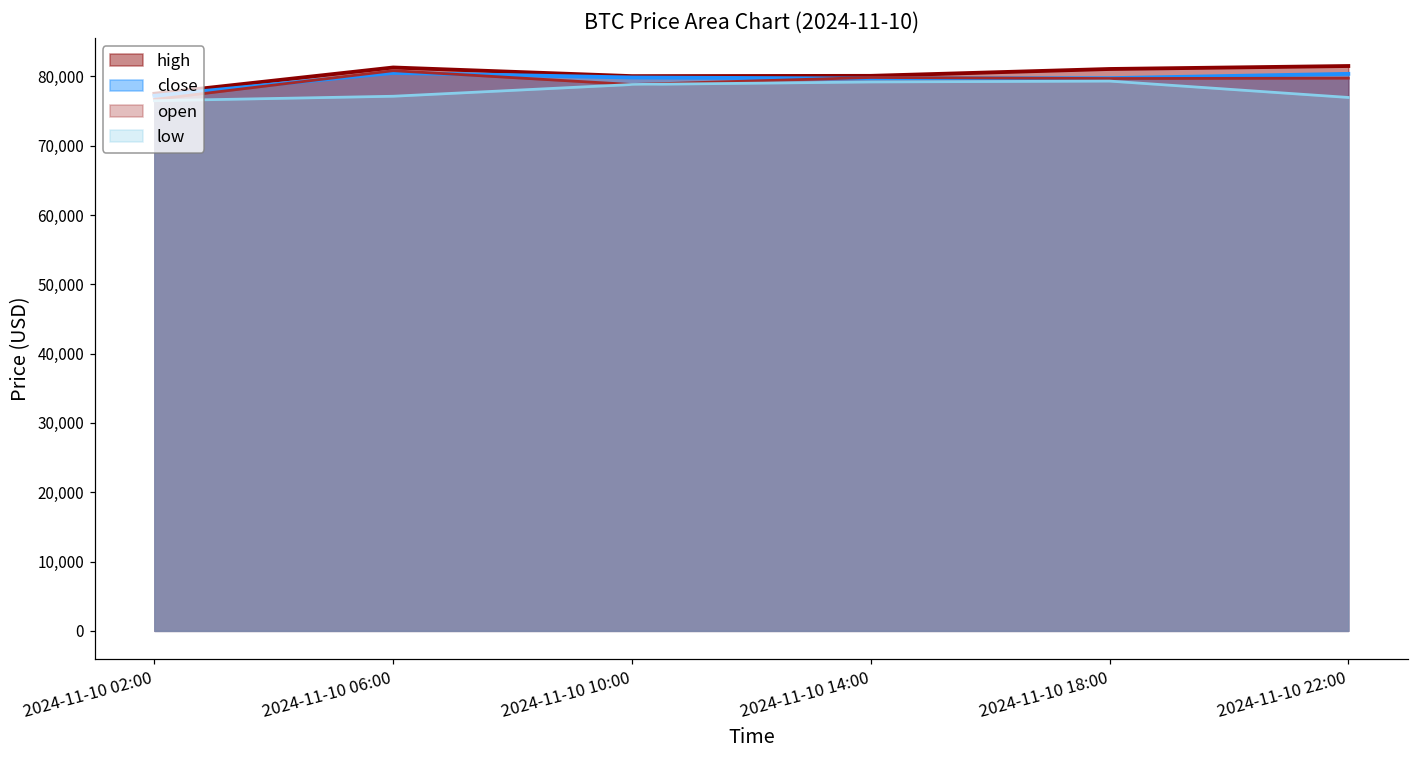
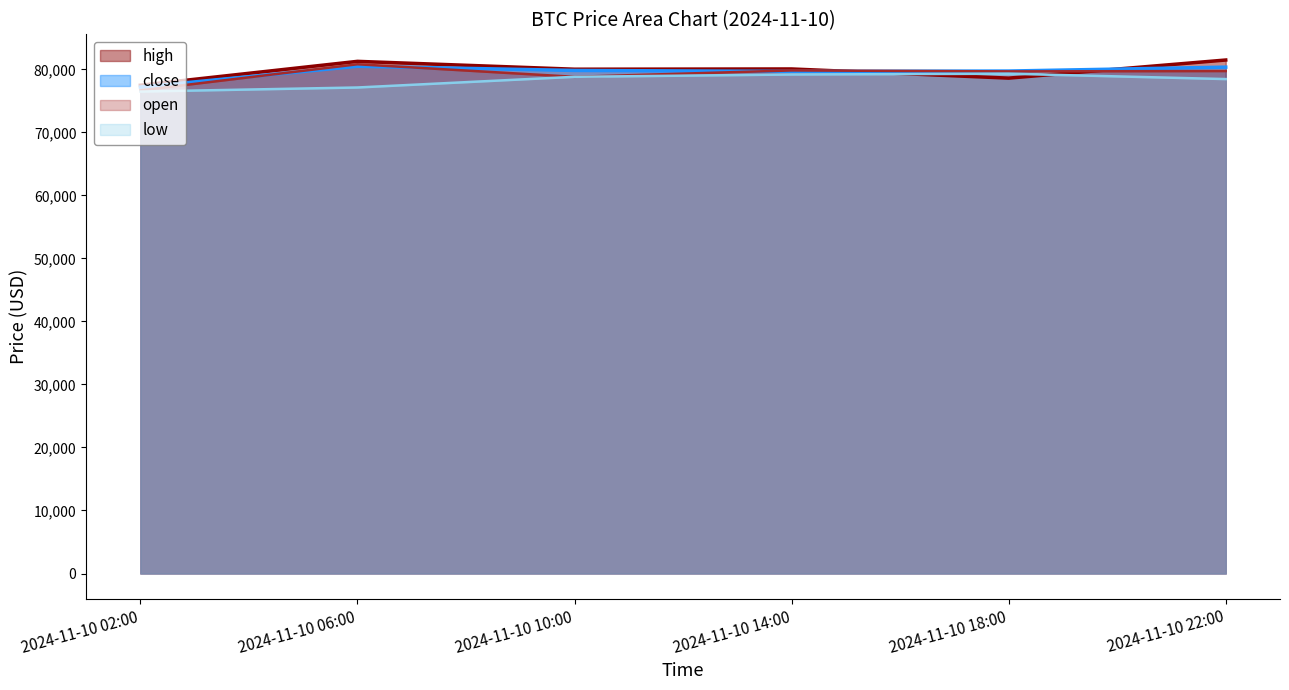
high, 2024-11-10 18:00: 81,000 -> 79,000
low, 2024-11-10 22:00: 77,000 -> 78,000
